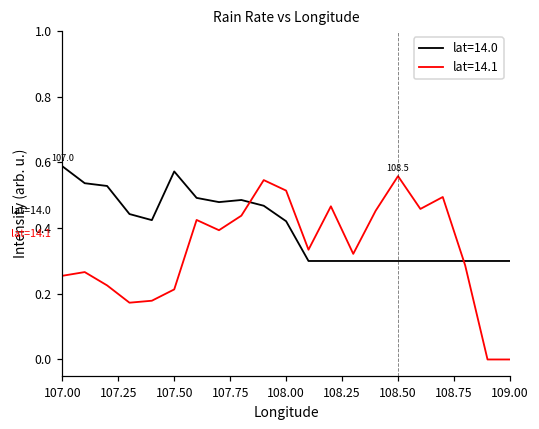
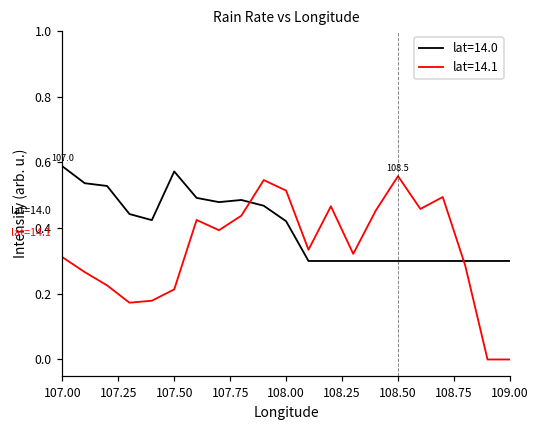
lat=14.1, 107.00: 0.25 -> 0.31
